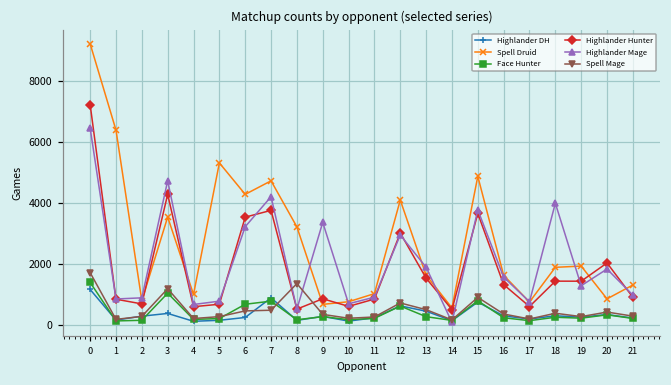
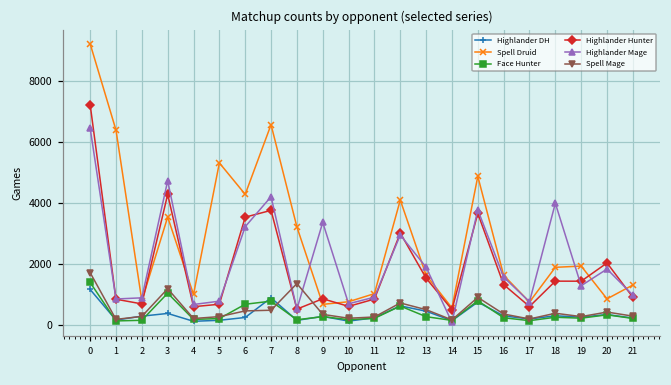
Spell Druid, 7: 4700 -> 6600
